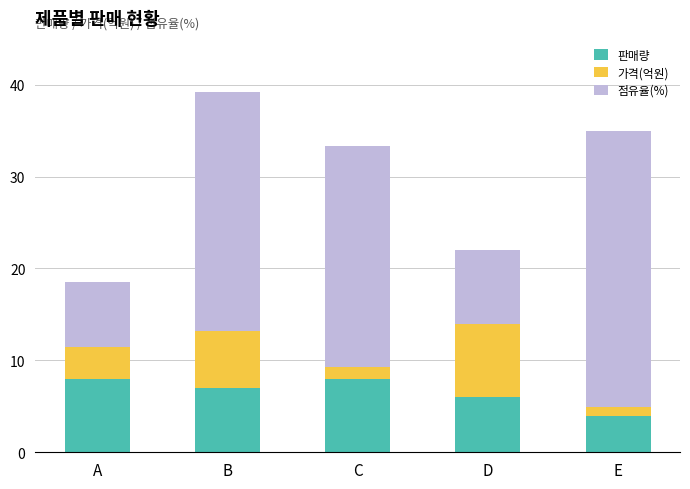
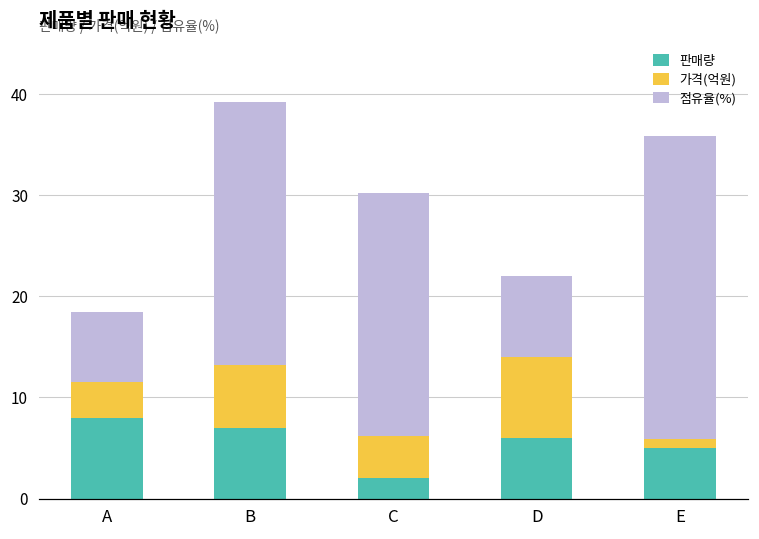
판매량, C: 8 -> 2
가격(억원), C: 1 -> 4
판매량, E: 4 -> 5
